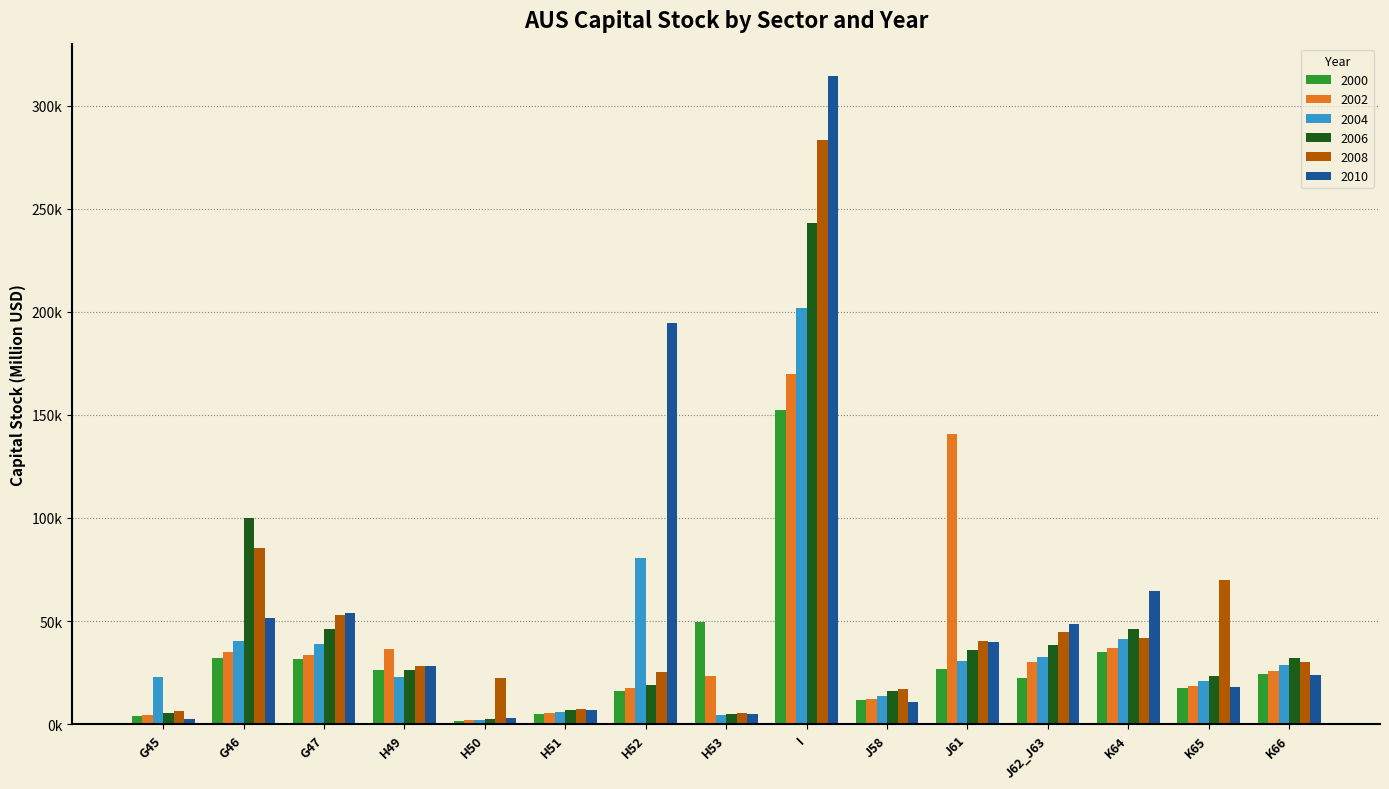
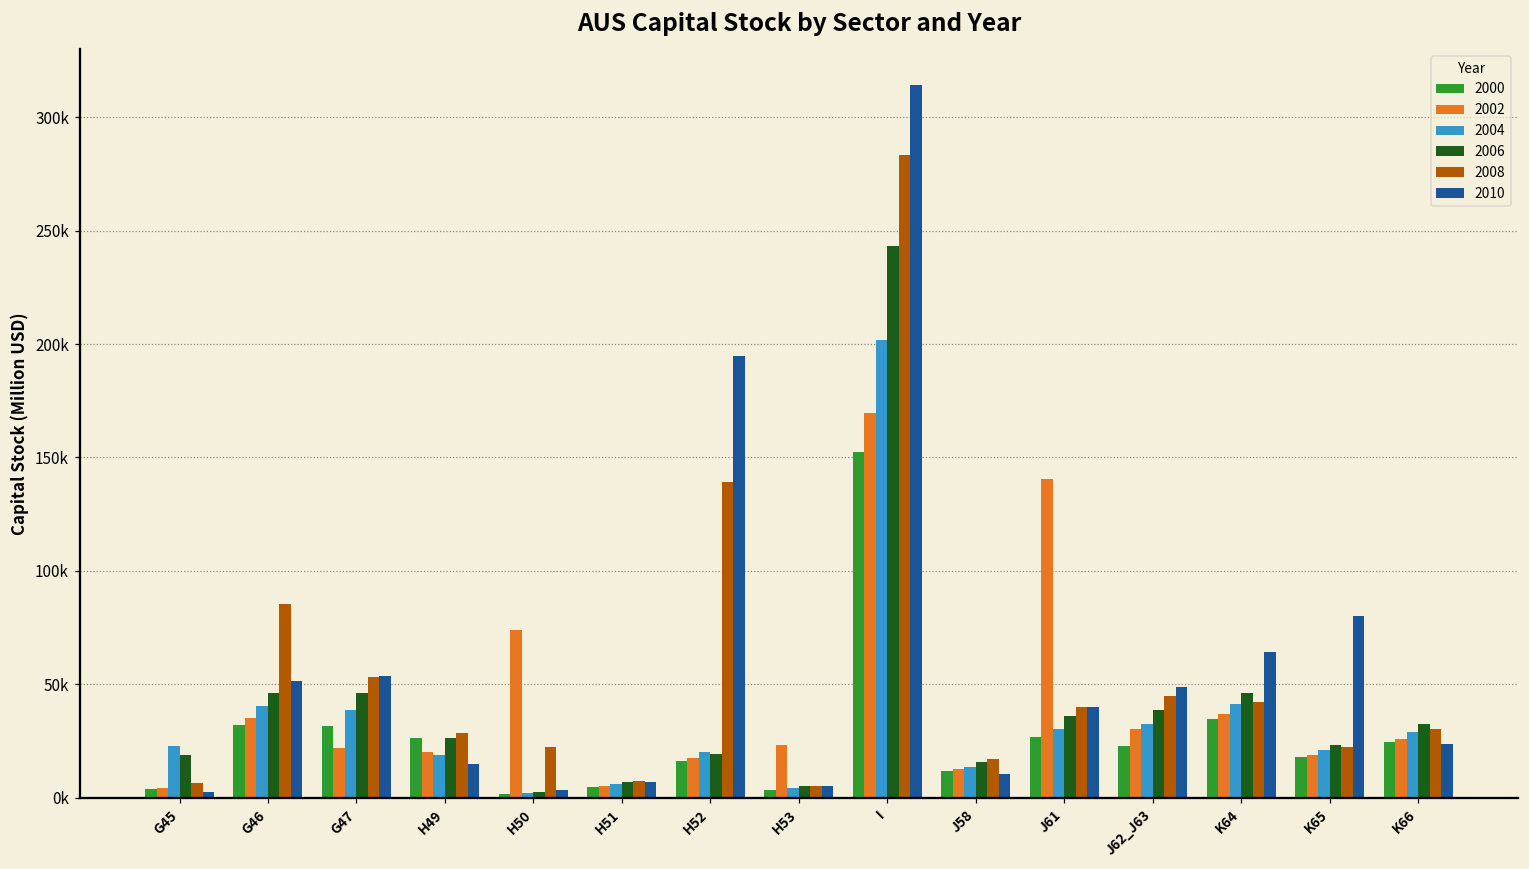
2006, G45: 6000 -> 19000
2006, G46: 100000 -> 46000
2002, G47: 33000 -> 22000
2002, H49: 37000 -> 20000
2004, H49: 23000 -> 19000
2010, H49: 28000 -> 15000
2002, H50: 2000 -> 74000
2004, H52: 81000 -> 20000
2008, H52: 25000 -> 139000
2000, H53: 49000 -> 3000
2008, K65: 70000 -> 22000
2010, K65: 18000 -> 80000
